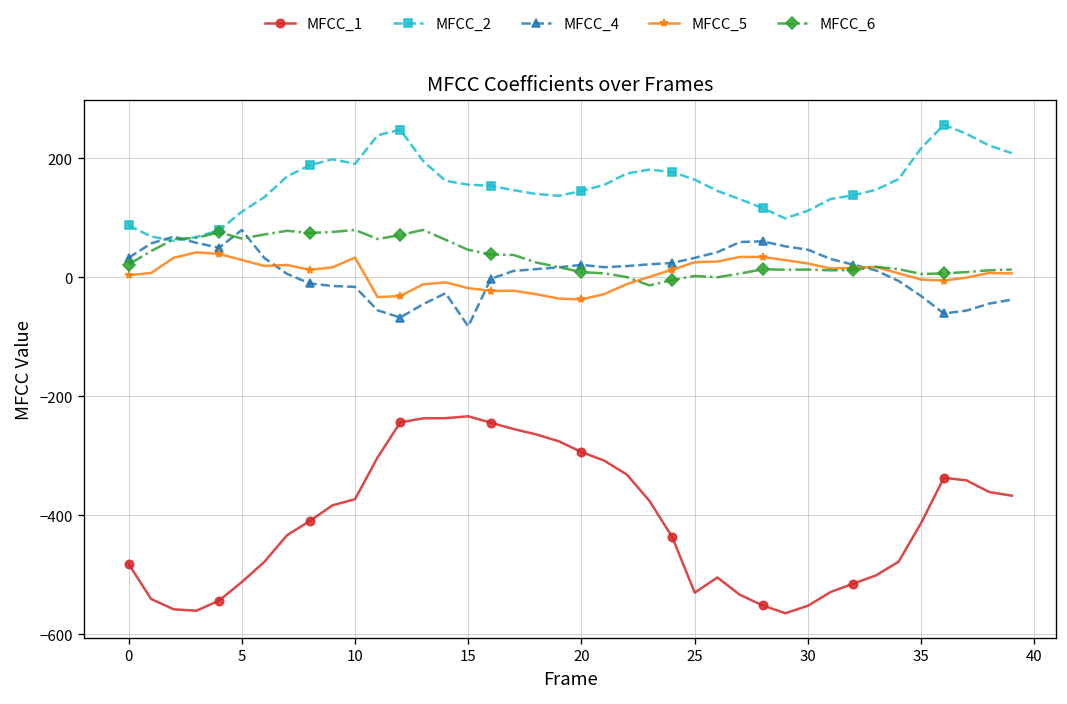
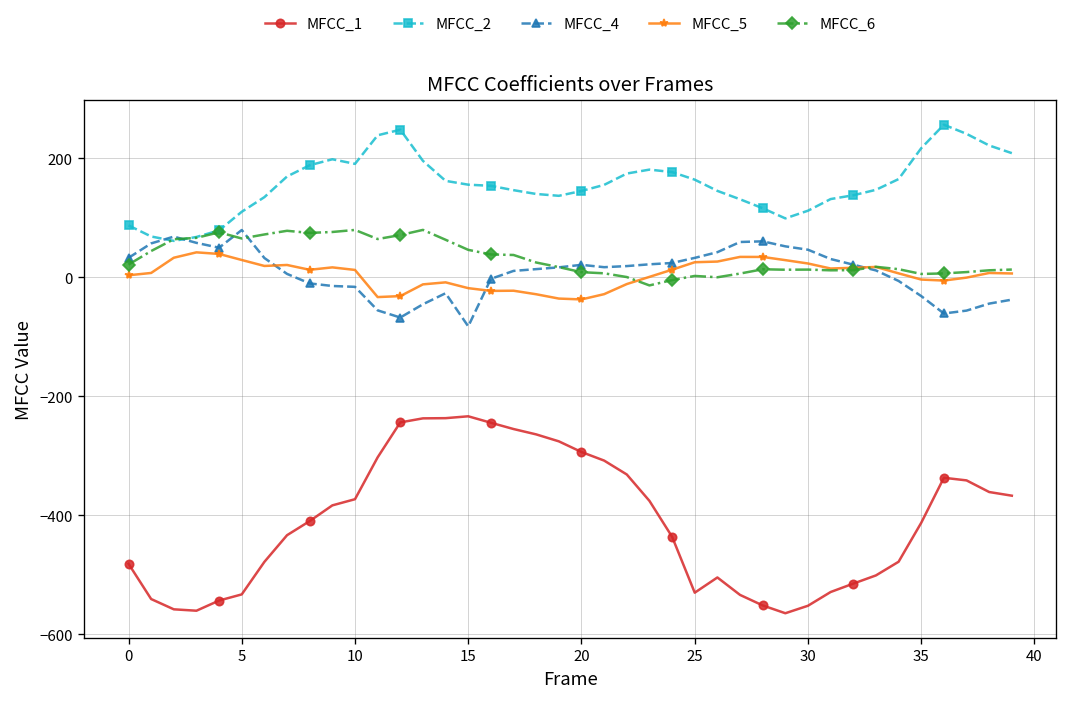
MFCC_1, 5: -510 -> -530
MFCC_5, 10: 30 -> 10
